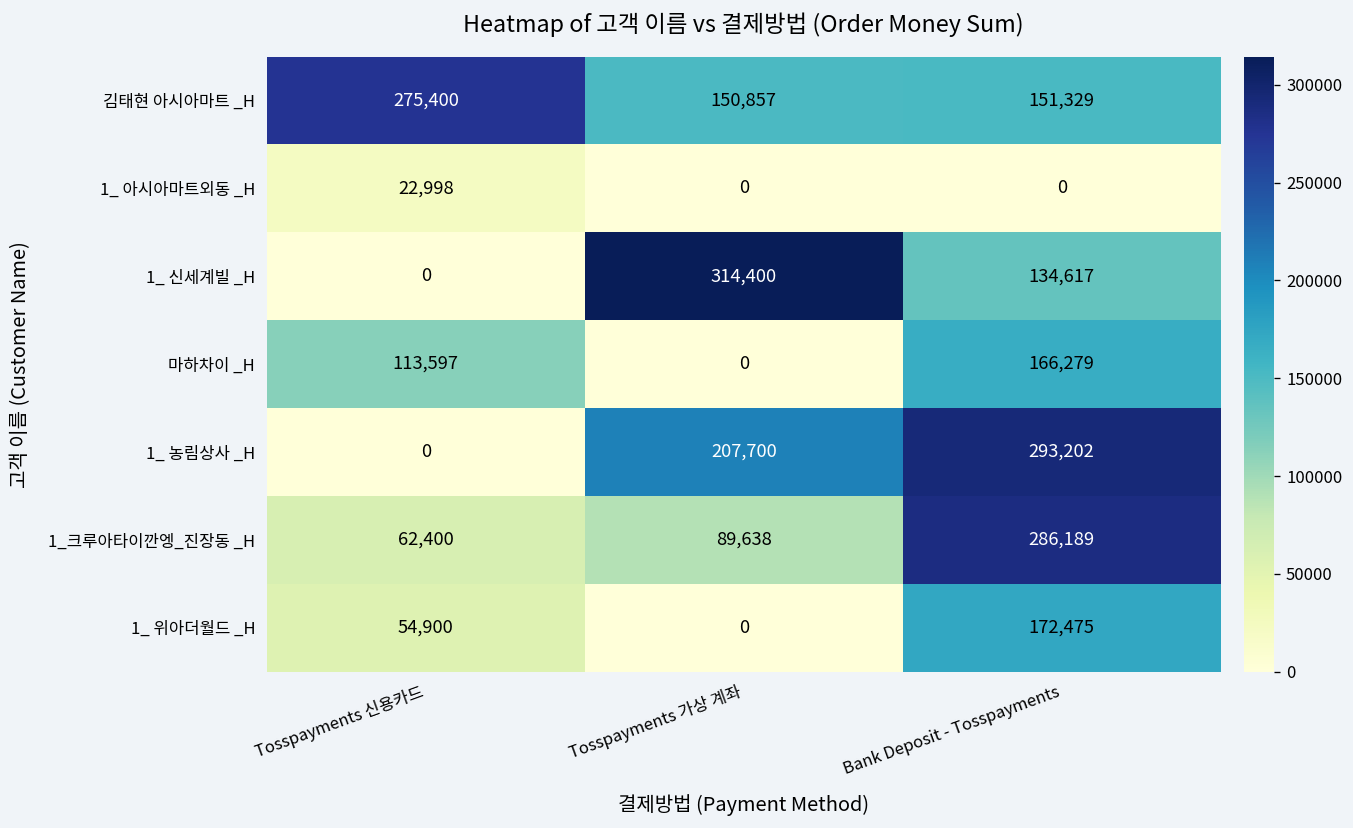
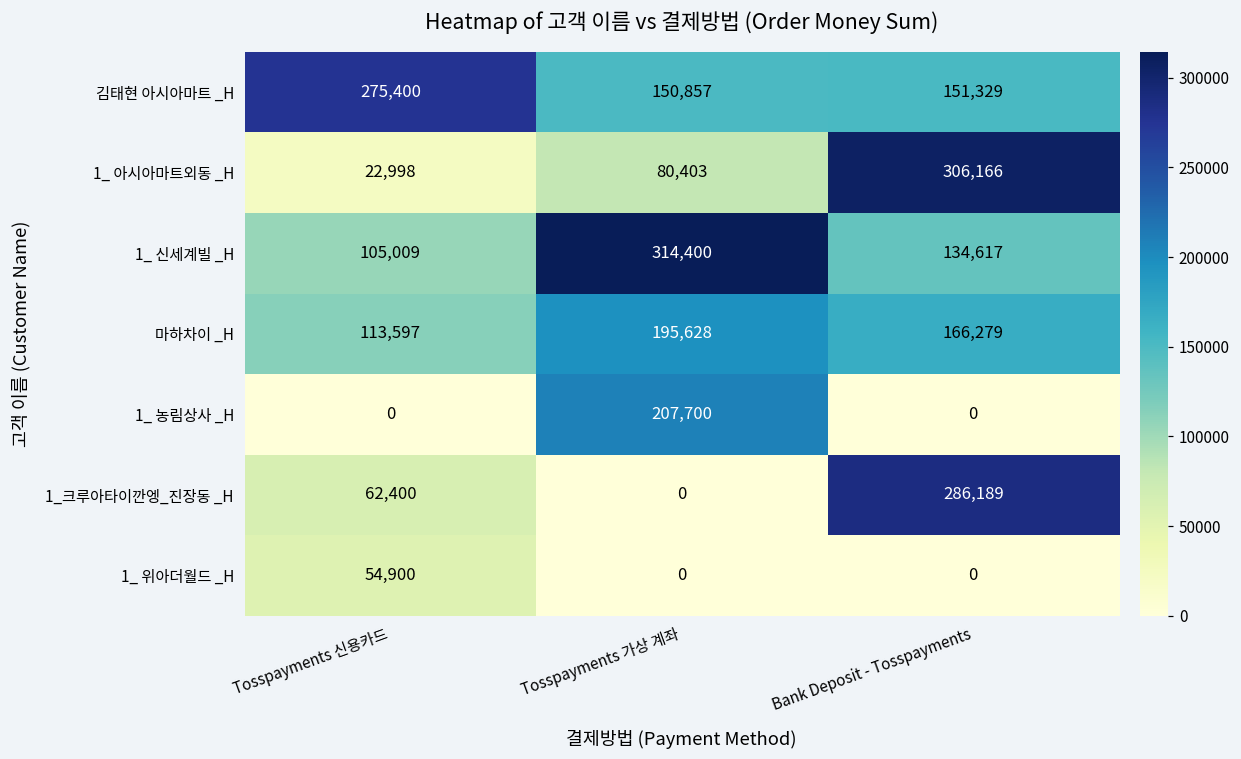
1_ 아시아마트외동 _H, Tosspayments 가상 계좌: 0 -> 80,403
1_ 아시아마트외동 _H, Bank Deposit - Tosspayments: 0 -> 306,166
1_ 신세계빌 _H, Tosspayments 신용카드: 0 -> 105,009
마하차이 _H, Tosspayments 가상 계좌: 0 -> 195,628
1_ 농림상사 _H, Bank Deposit - Tosspayments: 293,202 -> 0
1_크루아타이깐엥_진장동 _H, Tosspayments 가상 계좌: 89,638 -> 0
1_ 위아더월드 _H, Bank Deposit - Tosspayments: 172,475 -> 0
